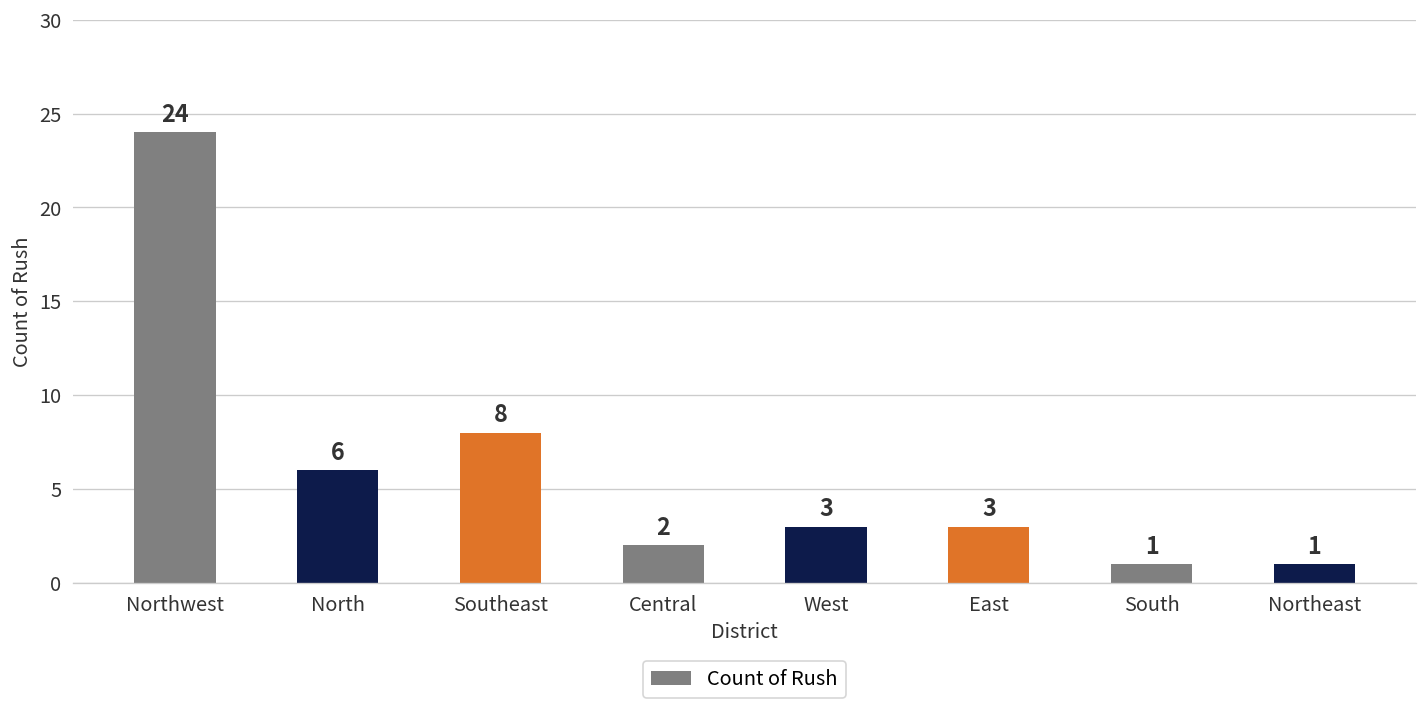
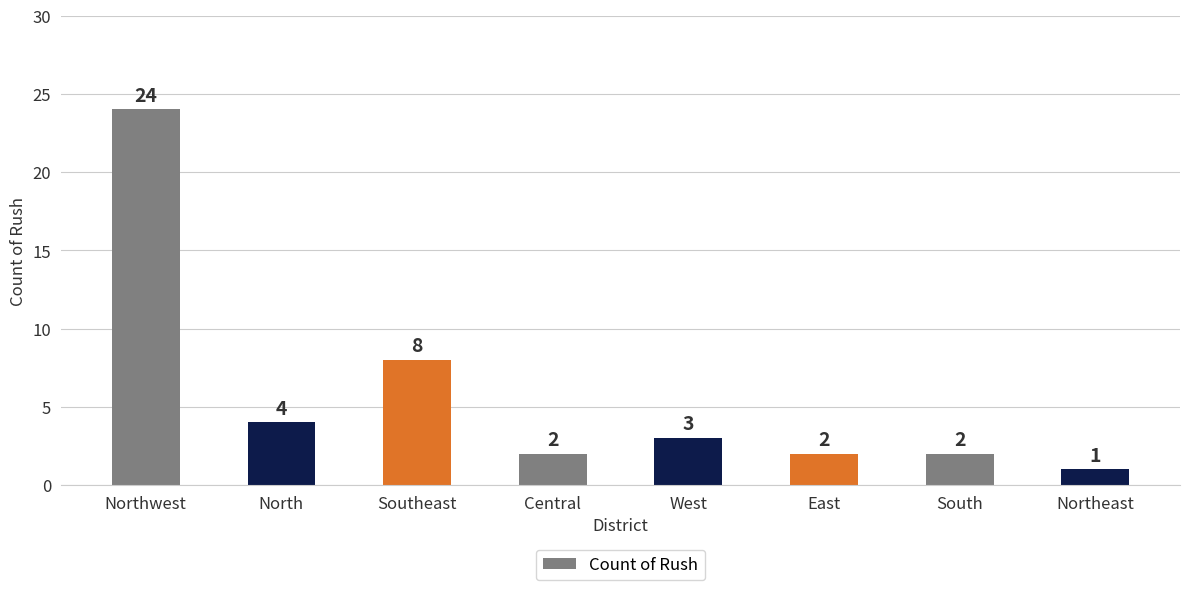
North: 6 -> 4
East: 3 -> 2
South: 1 -> 2
